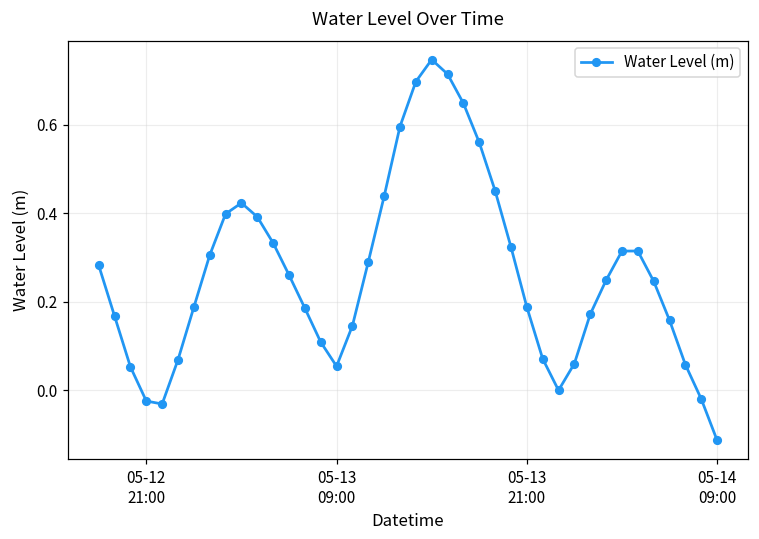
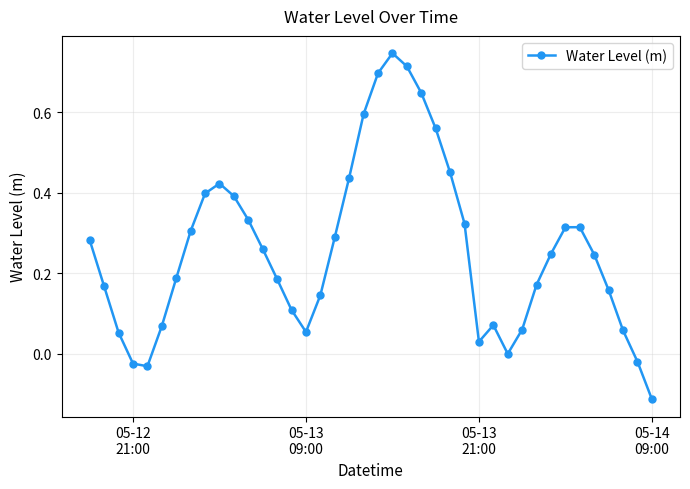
05-13 21:00: 0.19 -> 0.03
